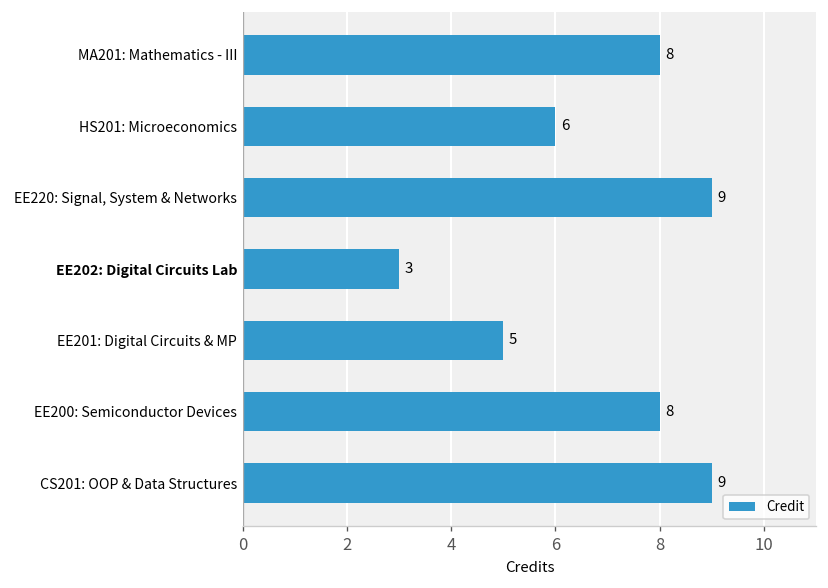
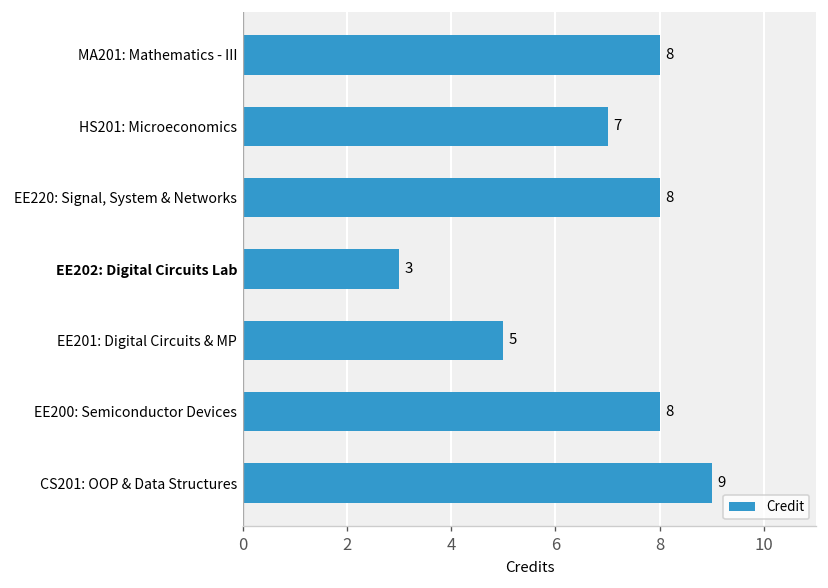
HS201: Microeconomics: 6 -> 7
EE220: Signal, System & Networks: 9 -> 8
